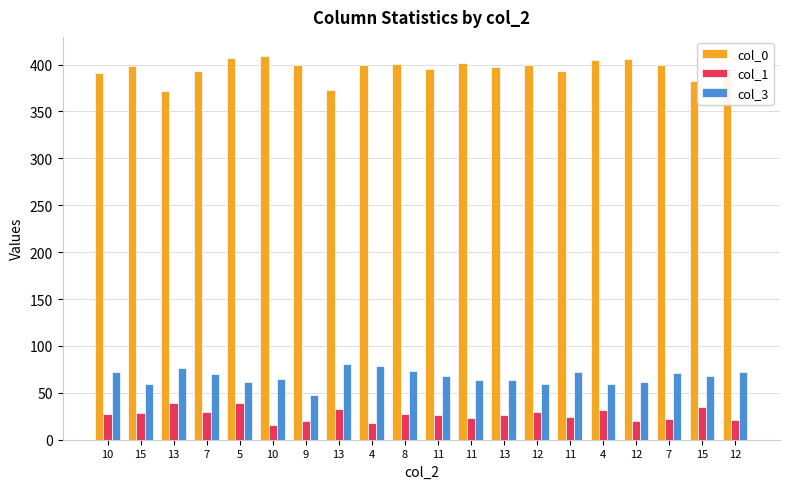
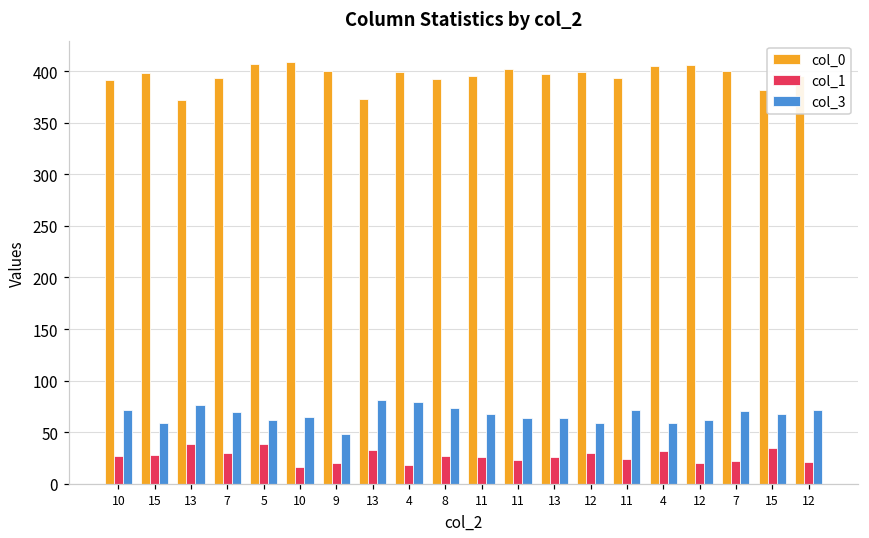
col_0, 8: 400 -> 390
